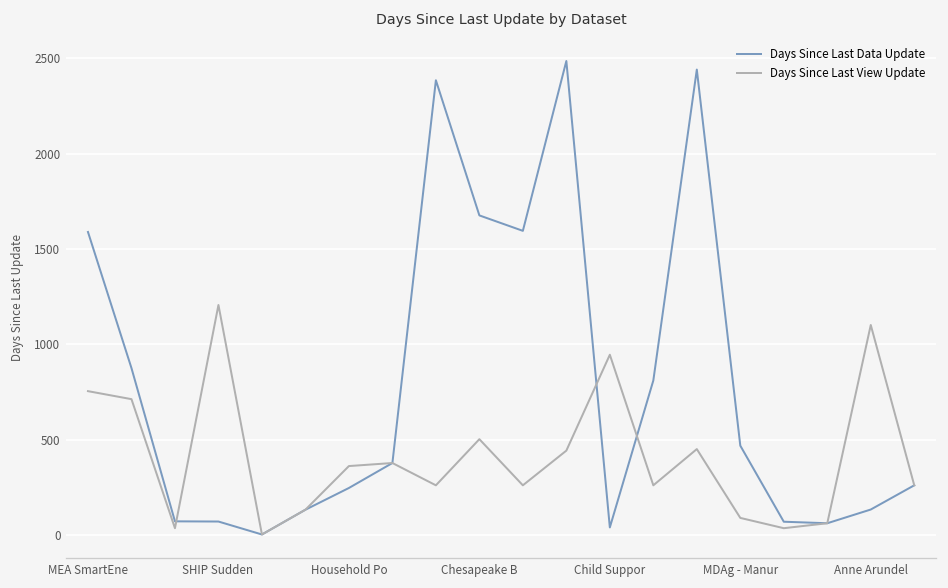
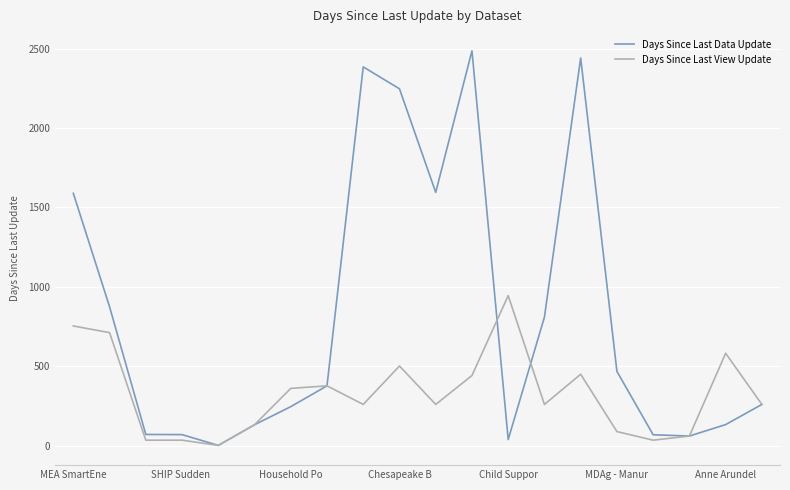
Days Since Last View Update, SHIP Sudden: 1210 -> 40
Days Since Last Data Update, Chesapeake B: 1680 -> 2250
Days Since Last View Update, Anne Arundel: 1100 -> 580
